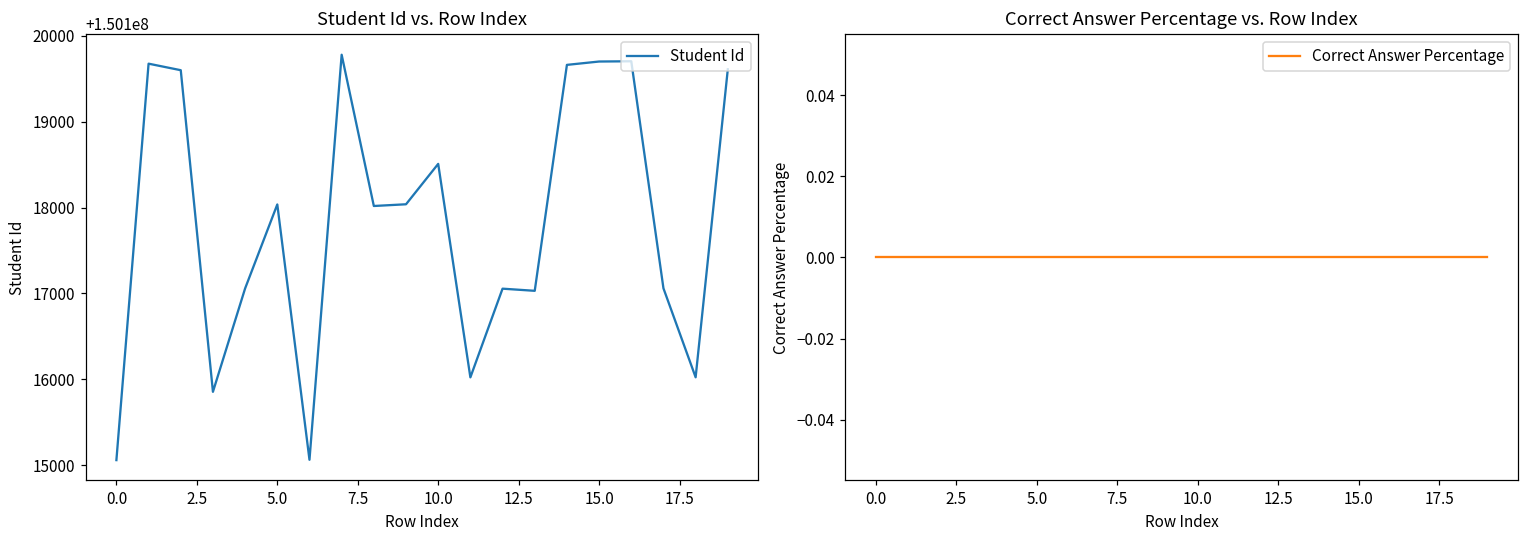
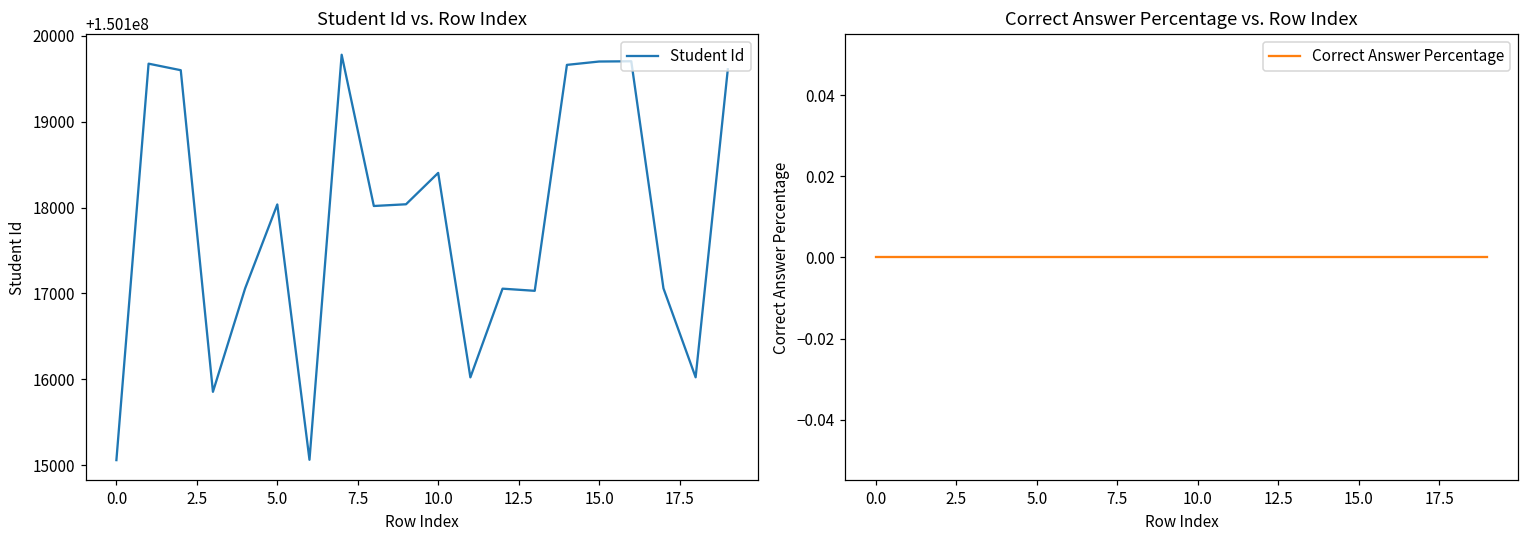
Student Id vs. Row Index, 10.0: 150118500 -> 150118400
